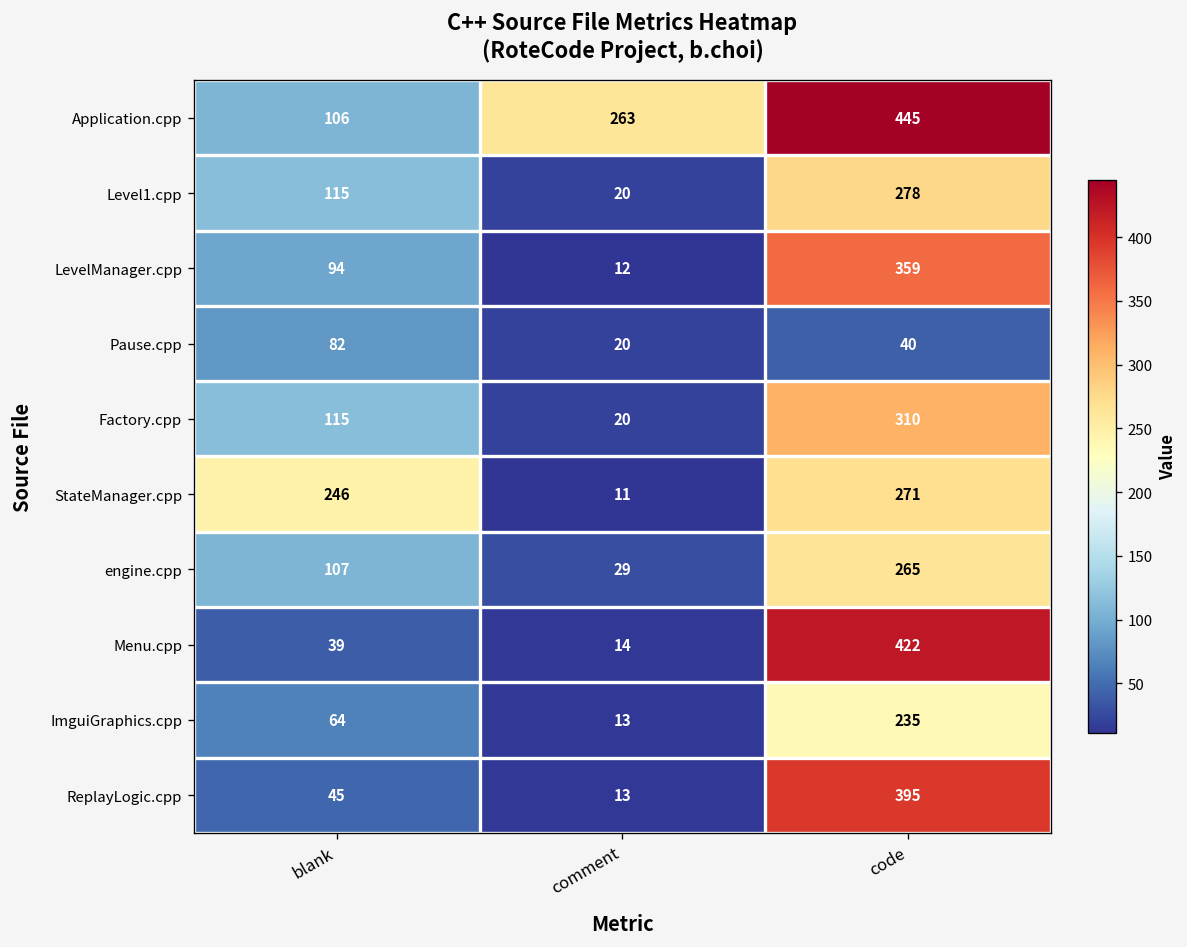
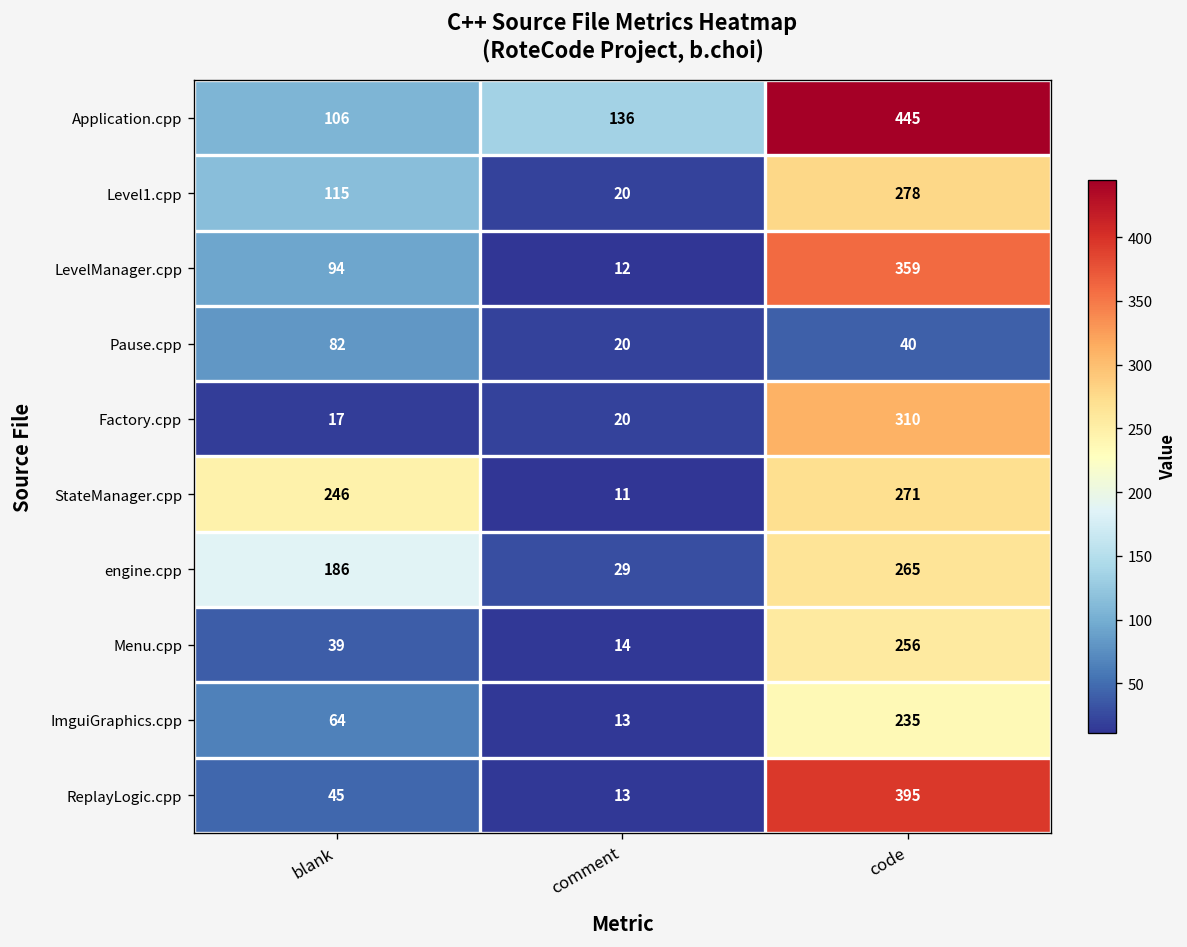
Application.cpp, comment: 263 -> 136
Factory.cpp, blank: 115 -> 17
engine.cpp, blank: 107 -> 186
Menu.cpp, code: 422 -> 256
